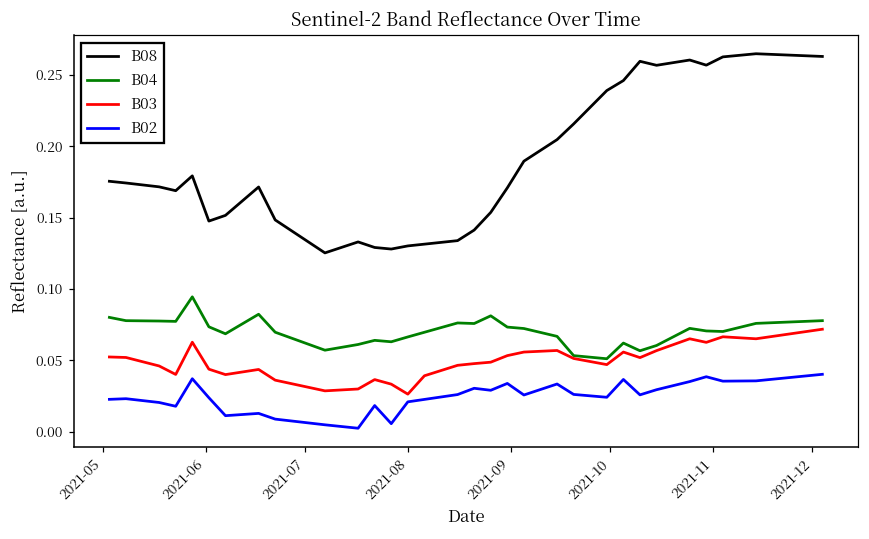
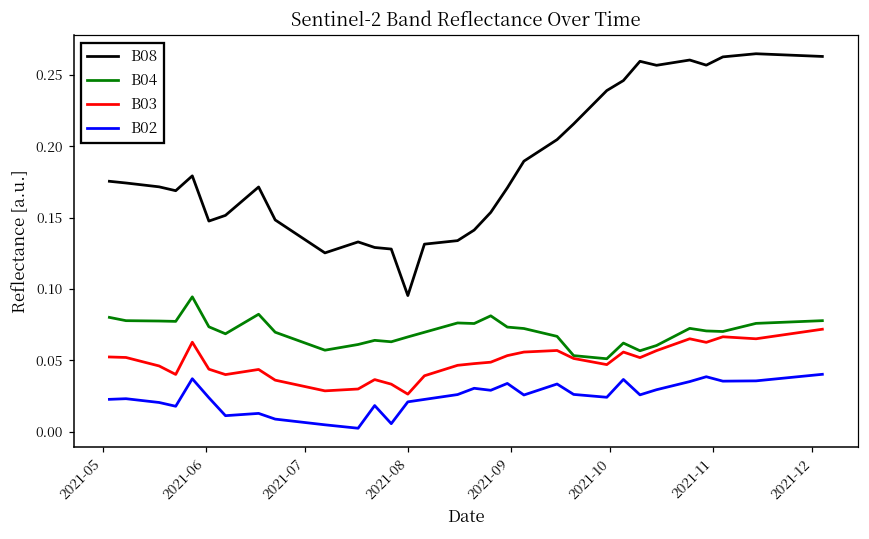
B08, 2021-08: 0.130 -> 0.095
